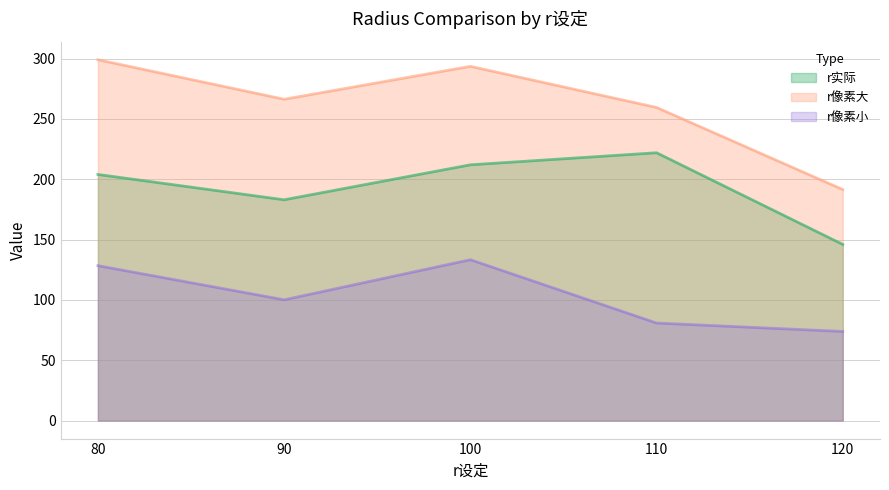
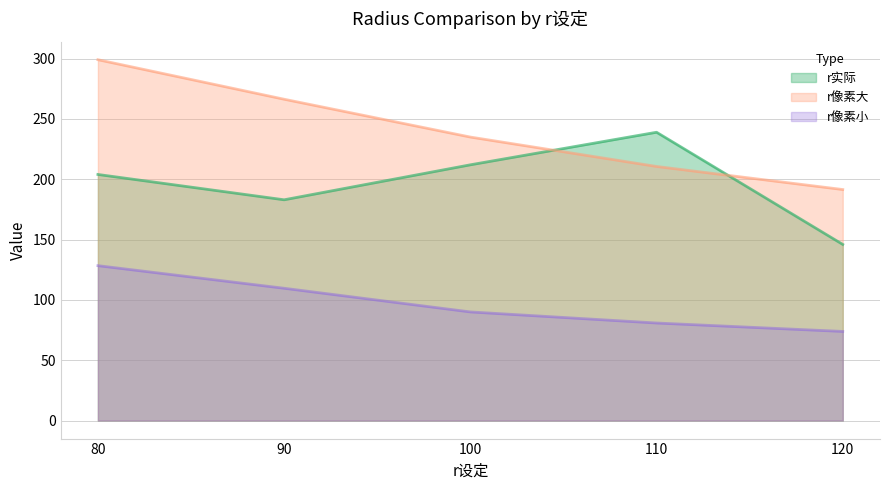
r像素小, 90: 100 -> 110
r像素大, 100: 294 -> 235
r像素小, 100: 133 -> 90
r实际, 110: 222 -> 239
r像素大, 110: 260 -> 211
